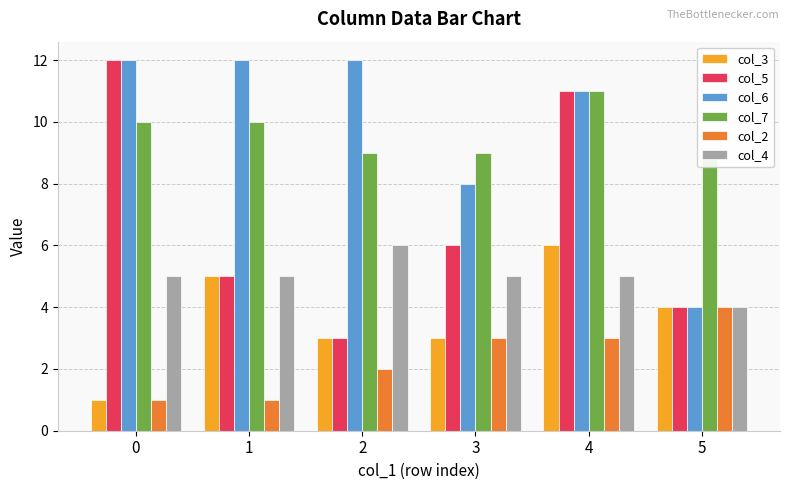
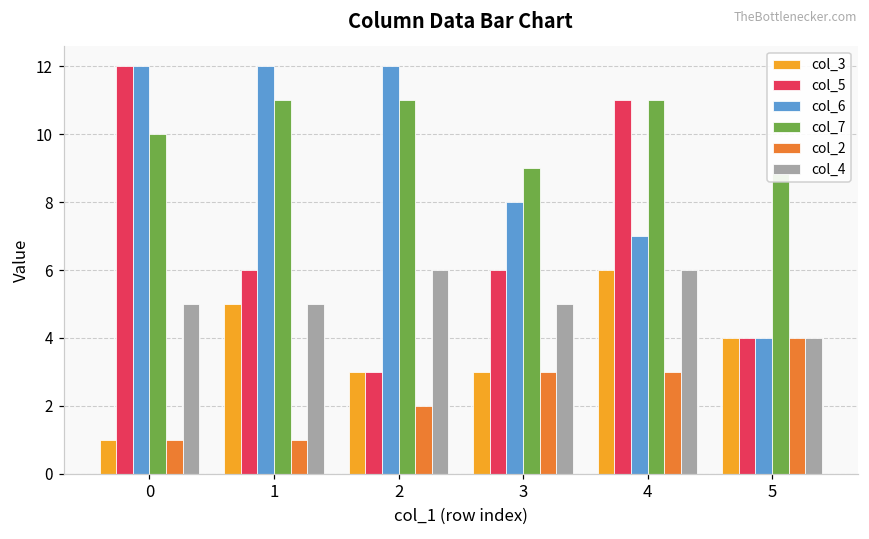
col_5, 1: 5 -> 6
col_7, 1: 10 -> 11
col_7, 2: 9 -> 11
col_6, 4: 11 -> 7
col_4, 4: 5 -> 6
